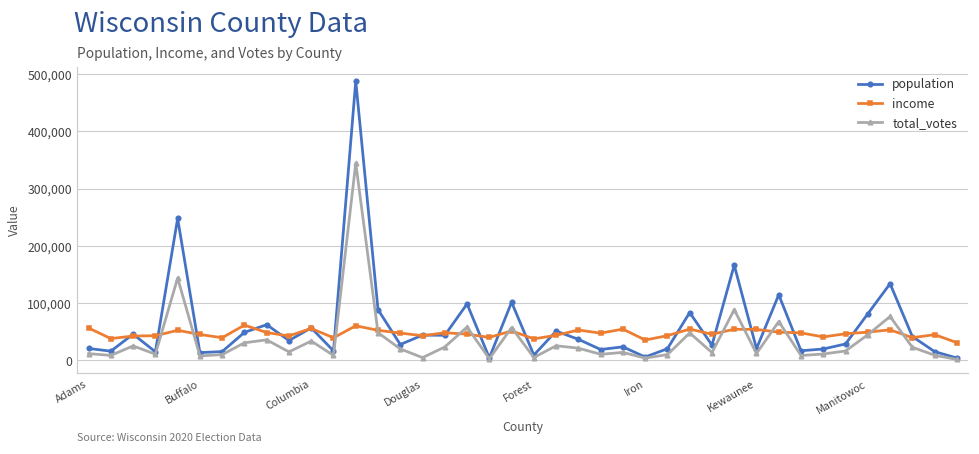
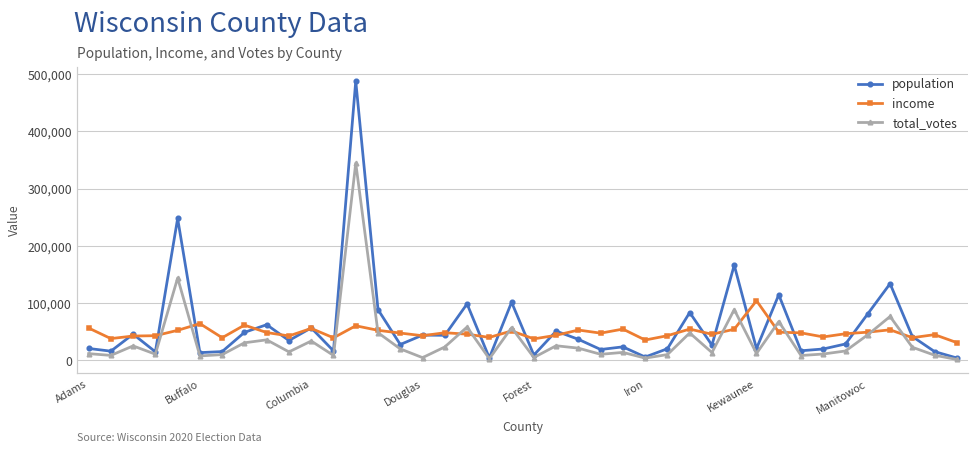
income, Buffalo: 50,000 -> 60,000
income, Kewaunee: 50,000 -> 100,000
